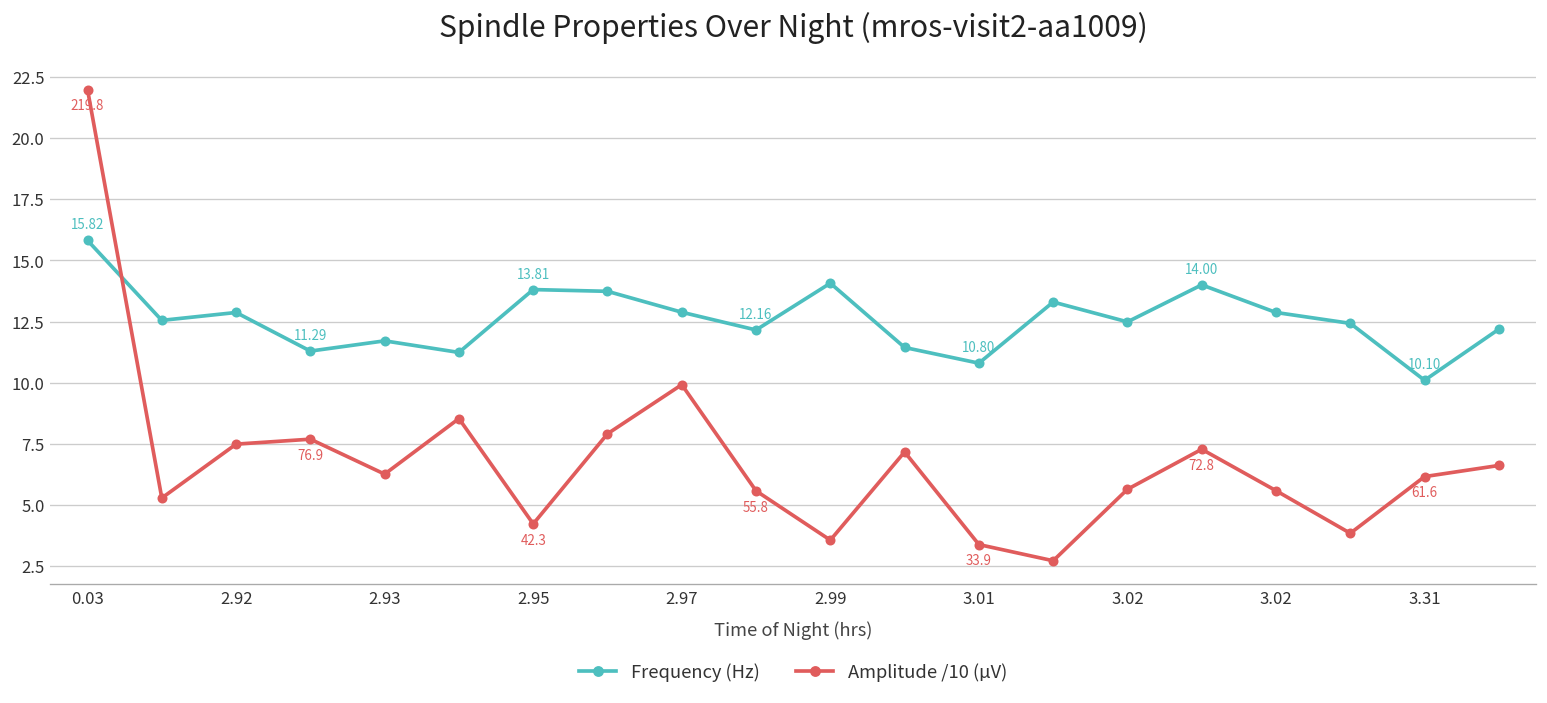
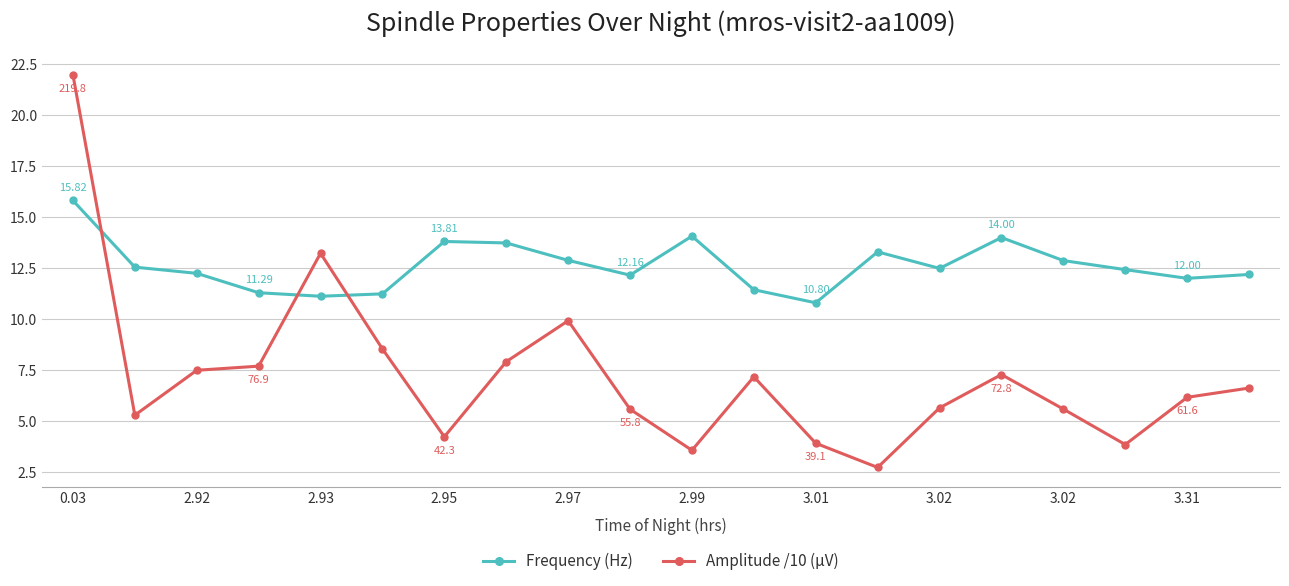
Frequency (Hz), 2.92: 12.9 -> 12.2
Frequency (Hz), 2.93: 11.7 -> 11.1
Amplitude /10 (µV), 2.93: 6.3 -> 13.2
Amplitude /10 (µV), 3.01: 33.9 -> 39.1
Frequency (Hz), 3.31: 10.10 -> 12.00
